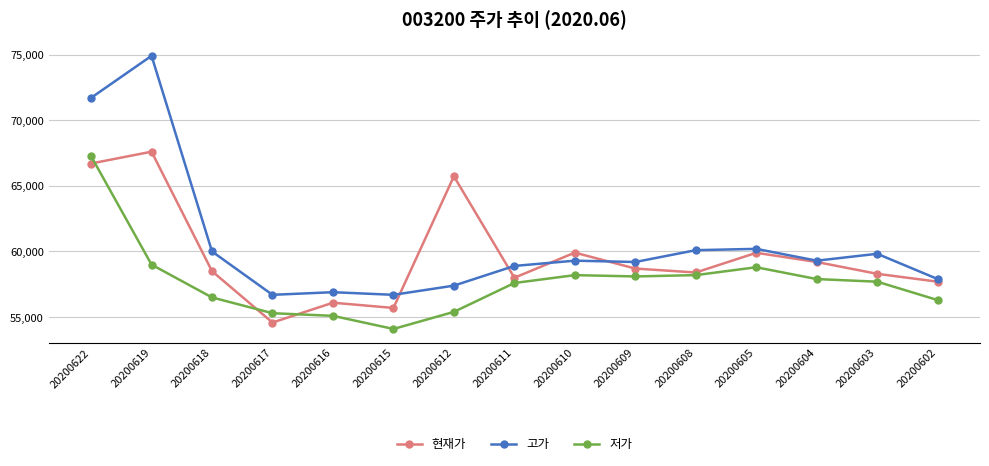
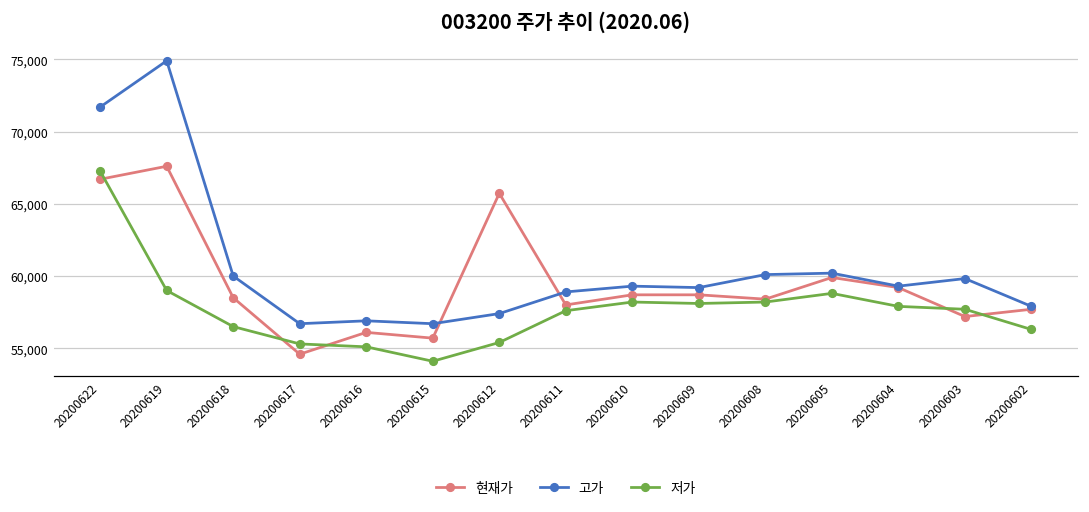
현재가, 20200610: 59,900 -> 58,700
현재가, 20200603: 58,300 -> 57,200
